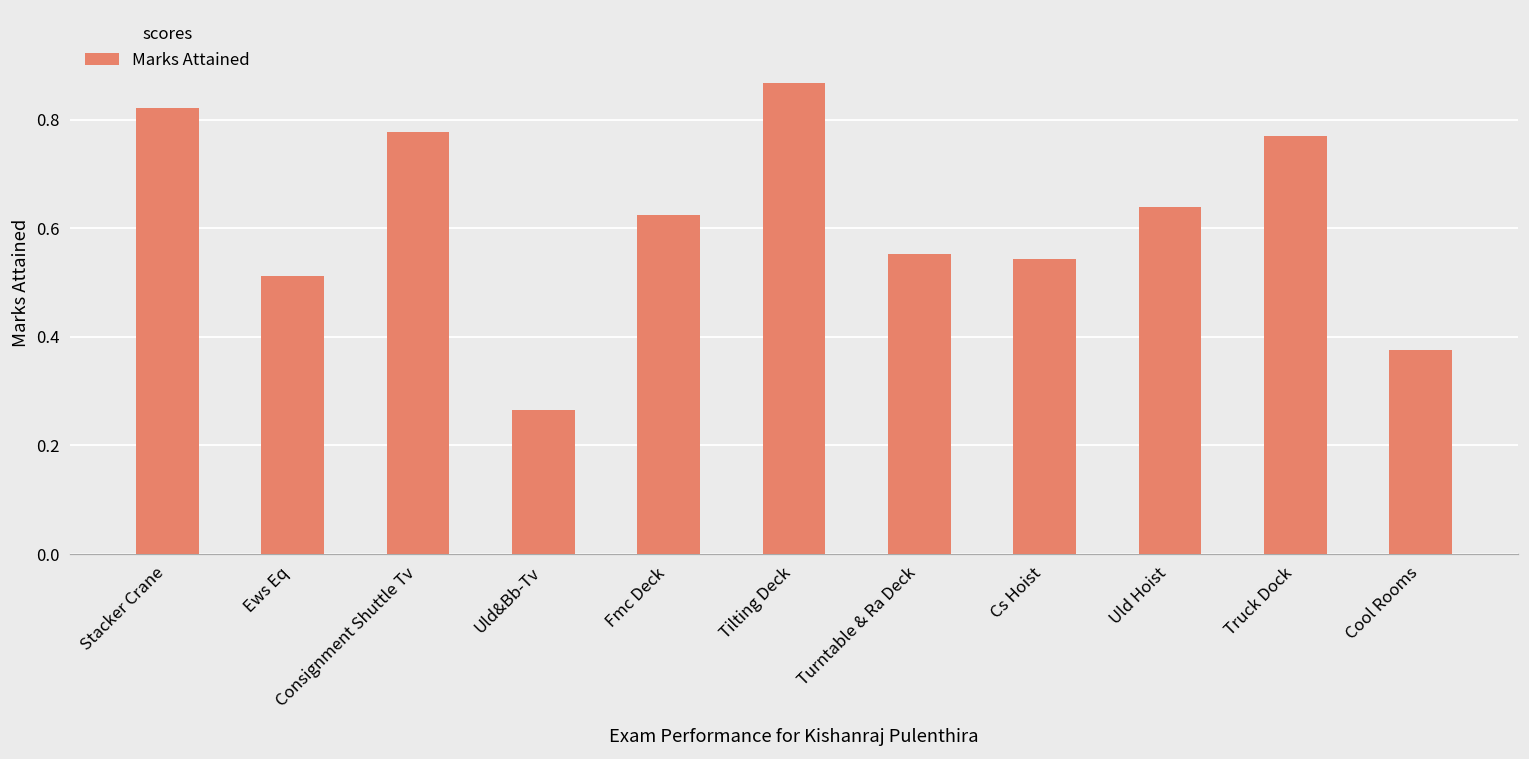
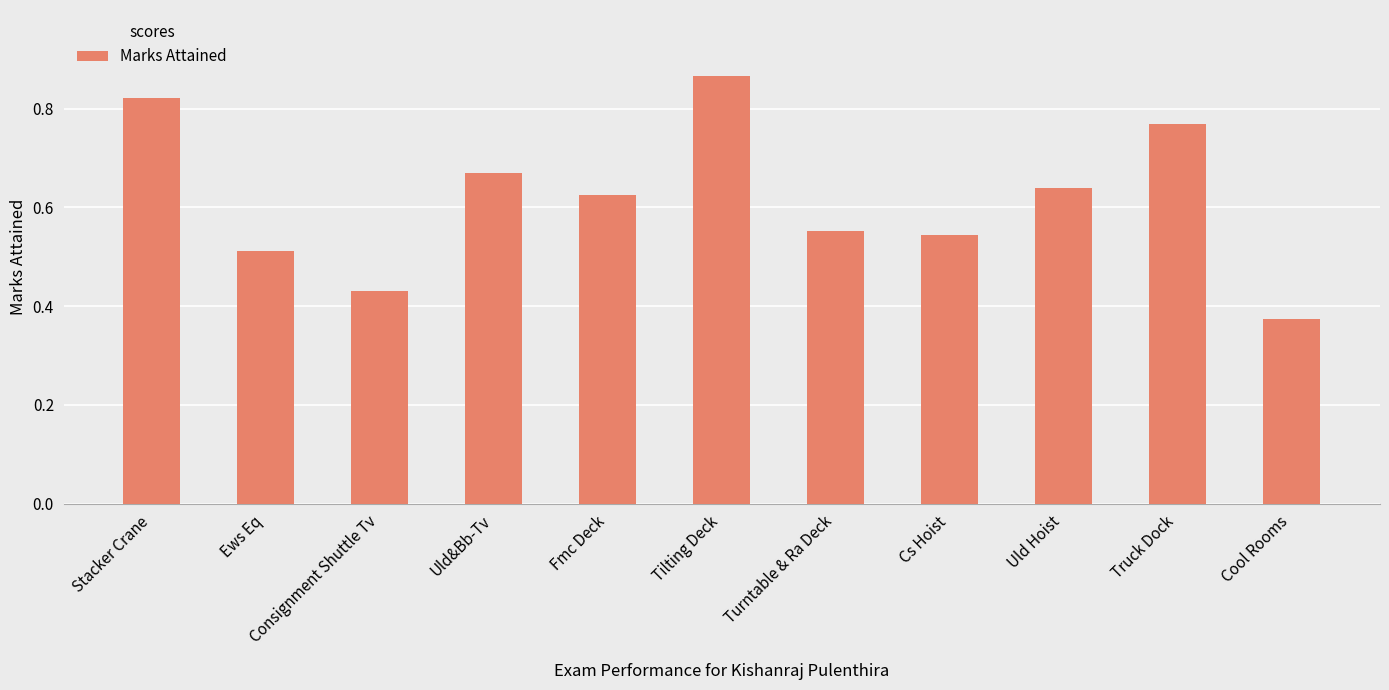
Consignment Shuttle Tv: 0.78 -> 0.43
Uld&Bb-Tv: 0.27 -> 0.67
